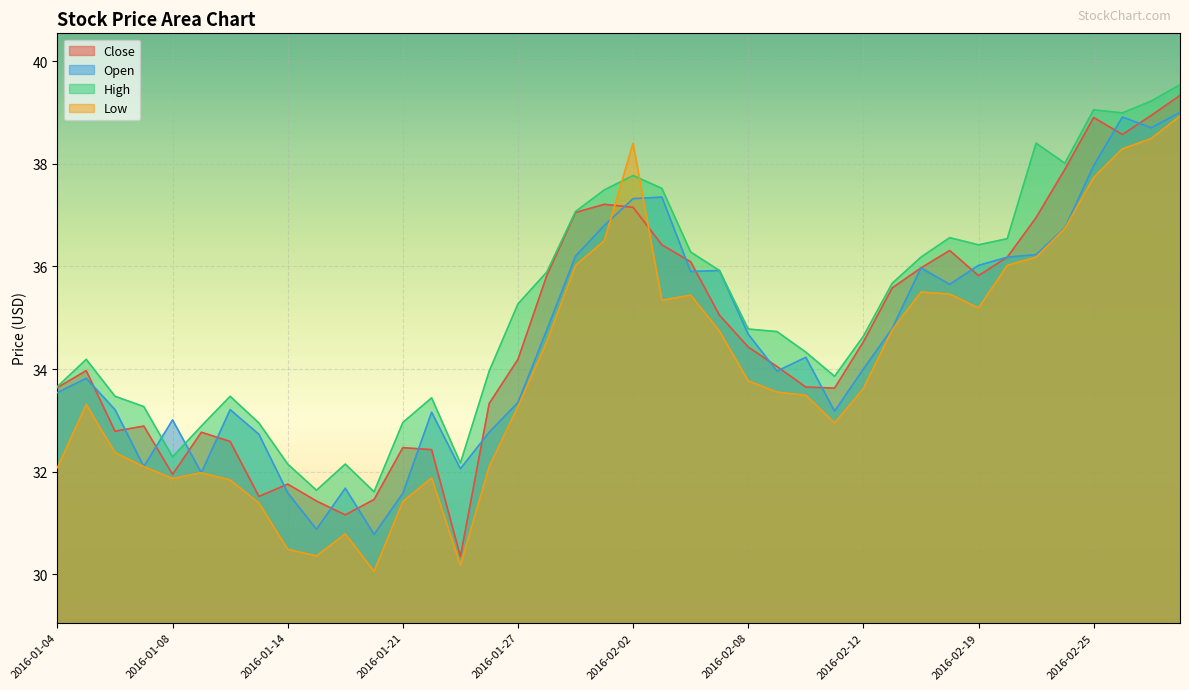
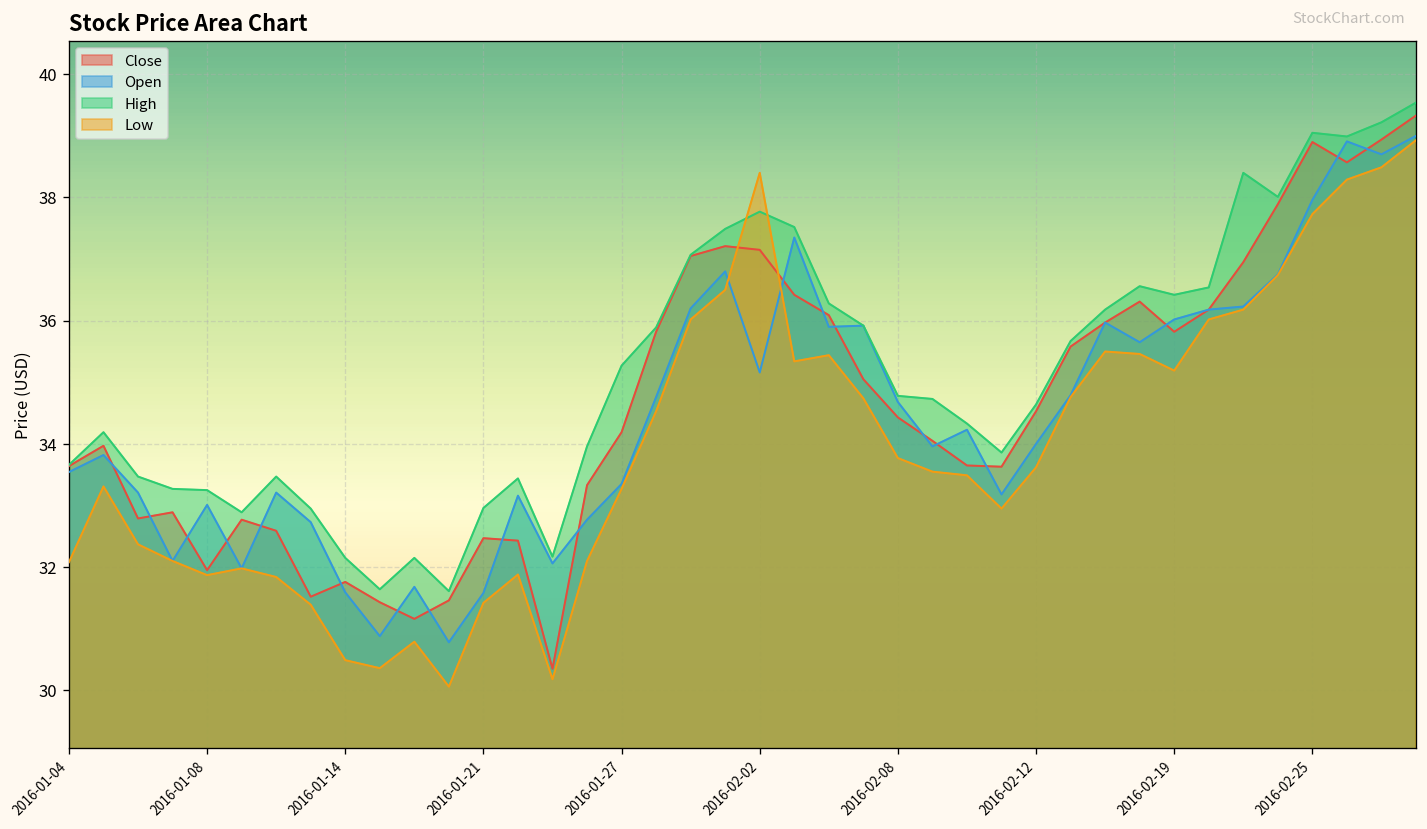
High, 2016-01-08: 32.3 -> 33.3
Open, 2016-02-02: 37.3 -> 35.2
